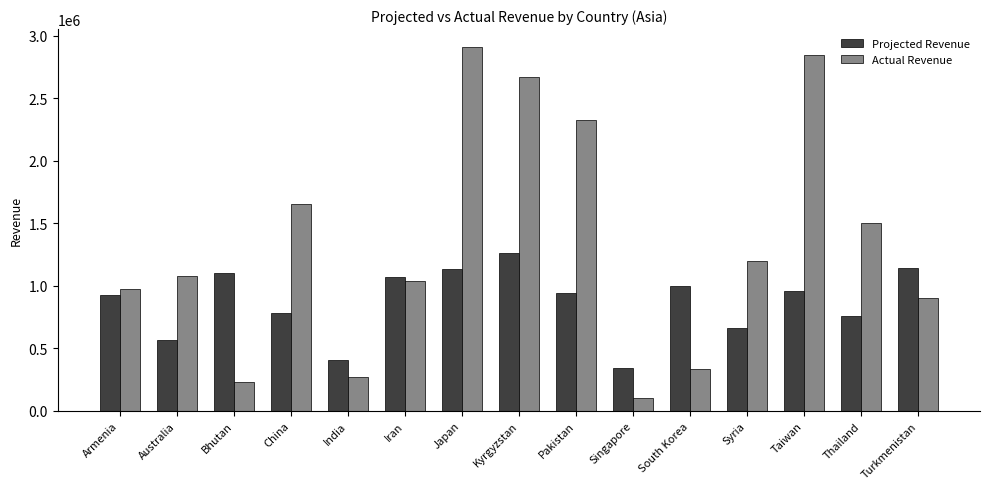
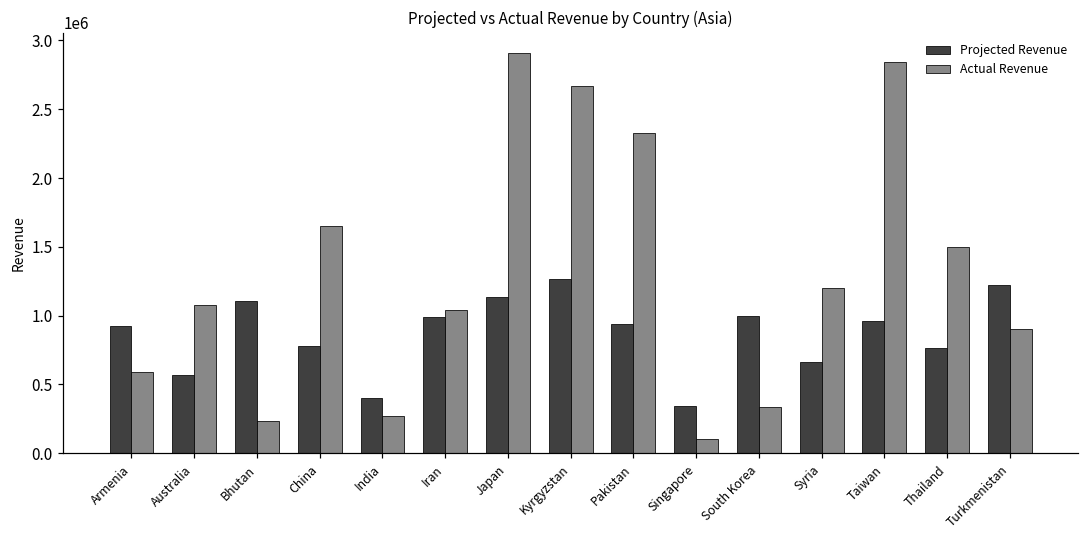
Actual Revenue, Armenia: 970000 -> 590000
Projected Revenue, Iran: 1070000 -> 990000
Projected Revenue, Turkmenistan: 1150000 -> 1220000
